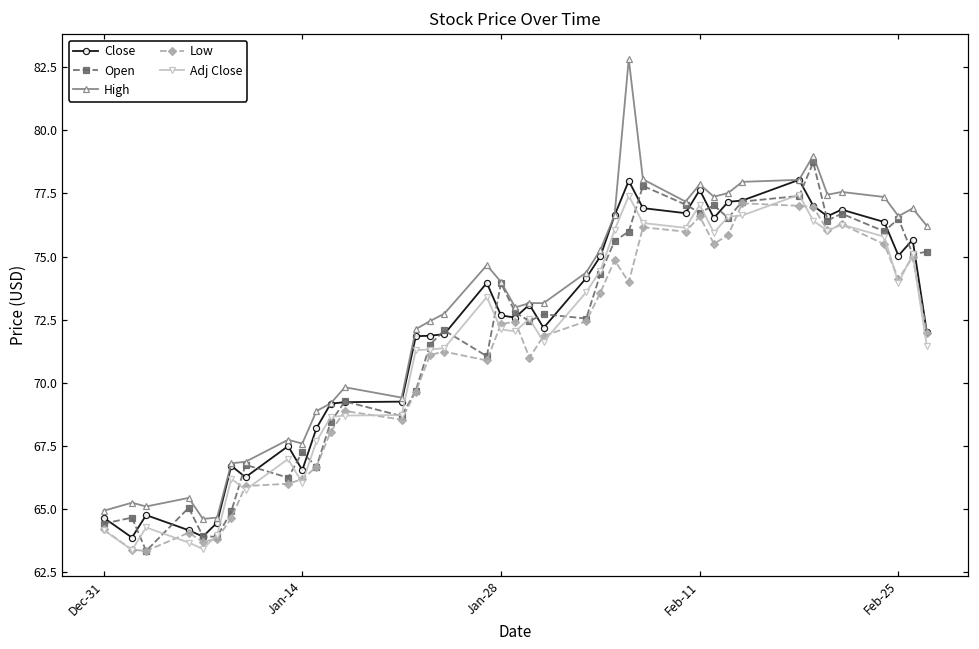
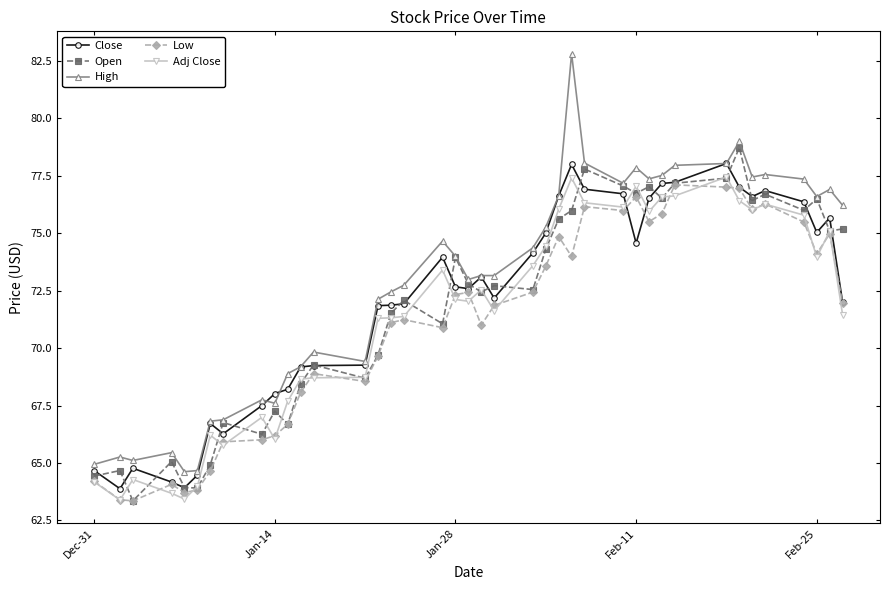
Close, Jan-14: 66.6 -> 68.0
Close, Feb-11: 77.6 -> 74.6
